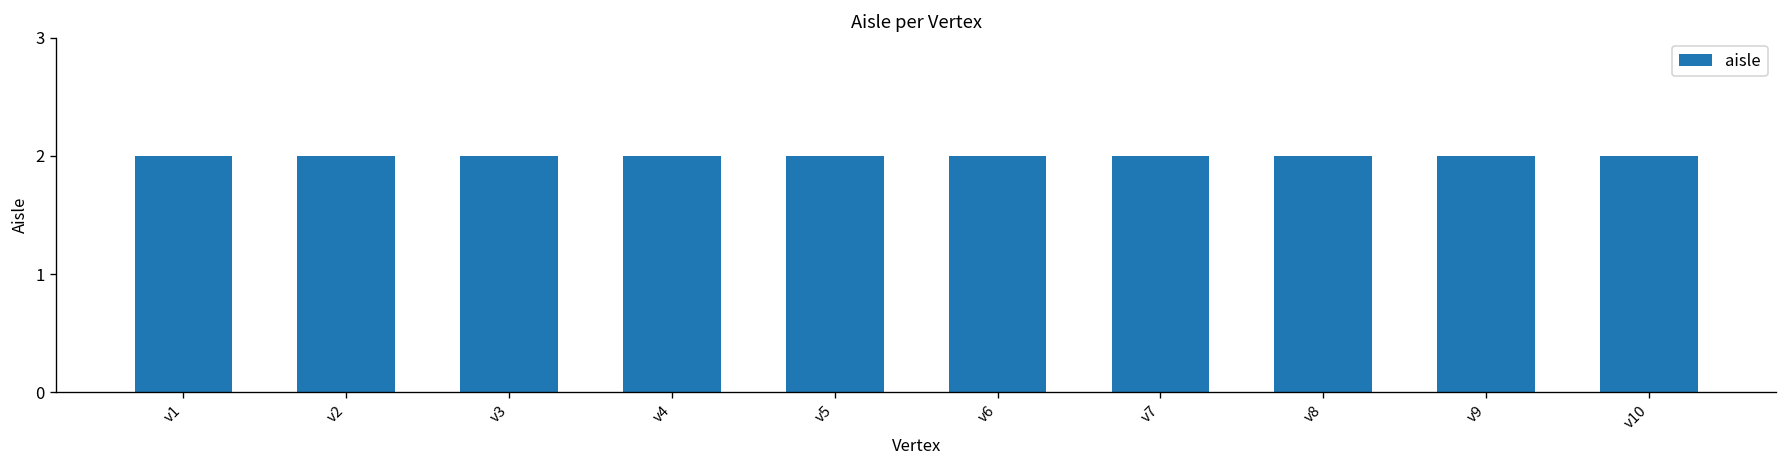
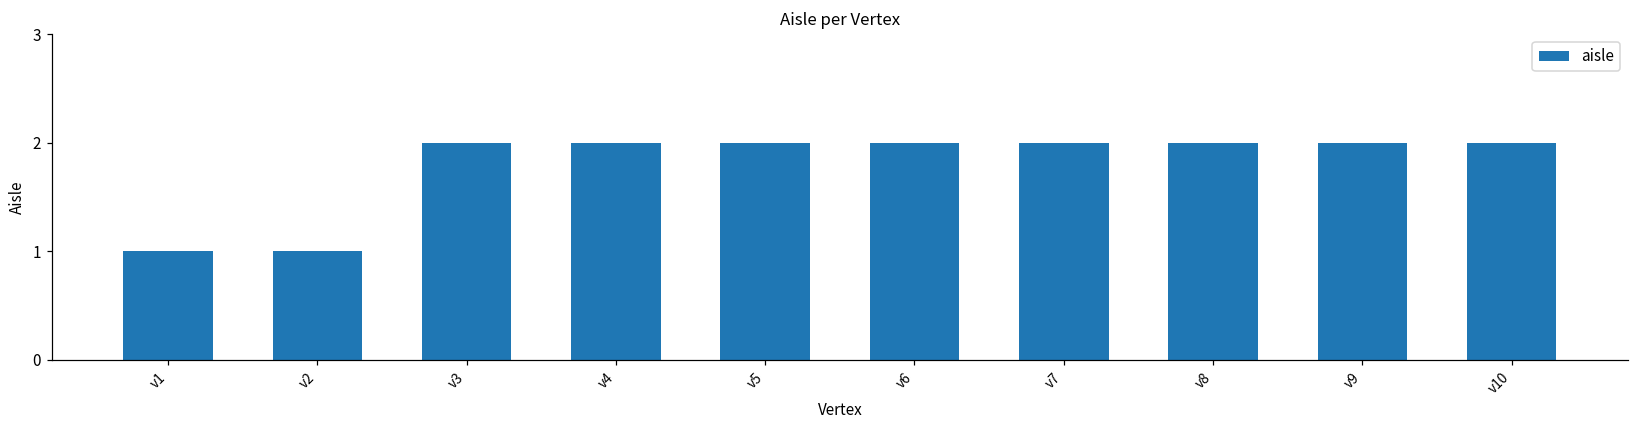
v1: 2 -> 1
v2: 2 -> 1
